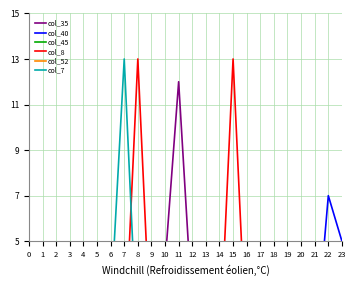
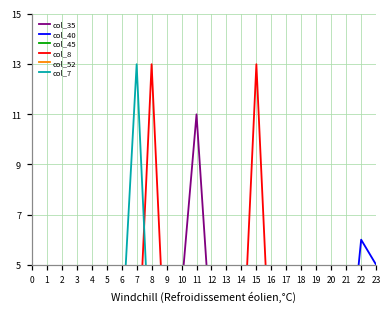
col_35, 11: 12 -> 11
col_40, 22: 7 -> 6
